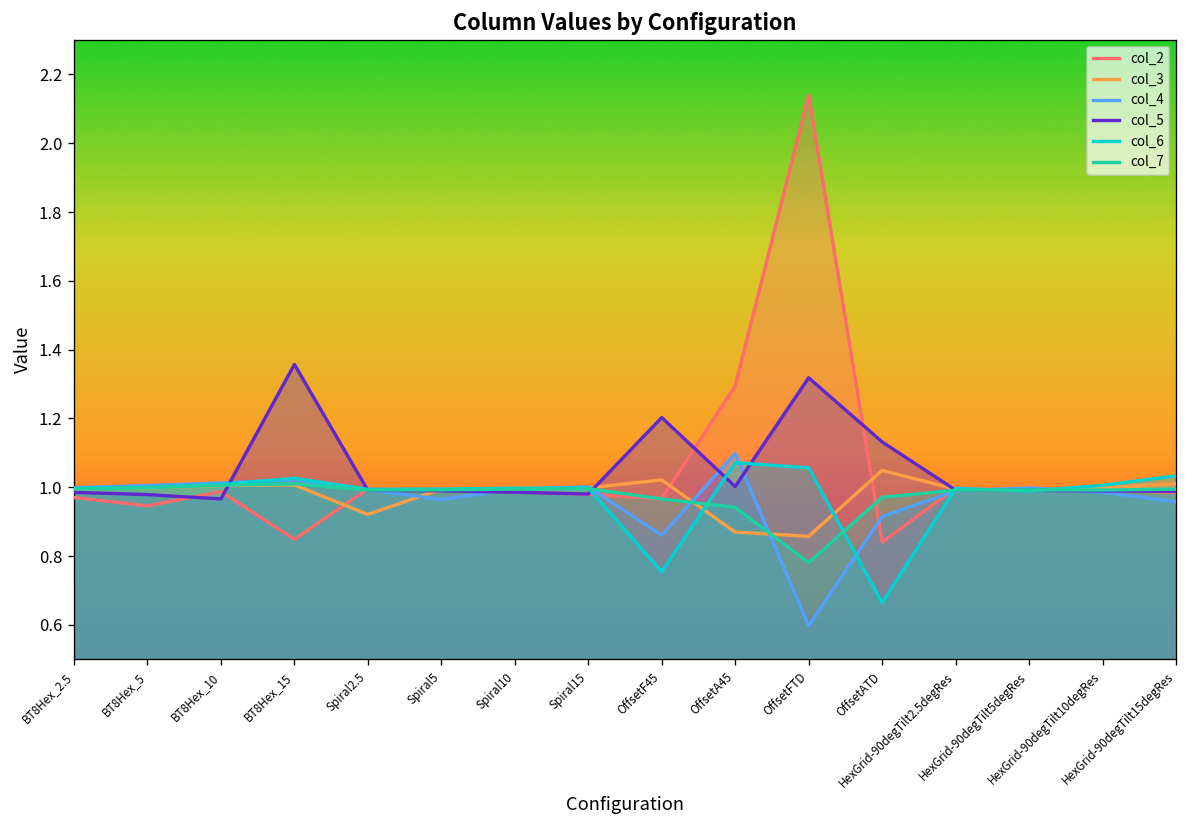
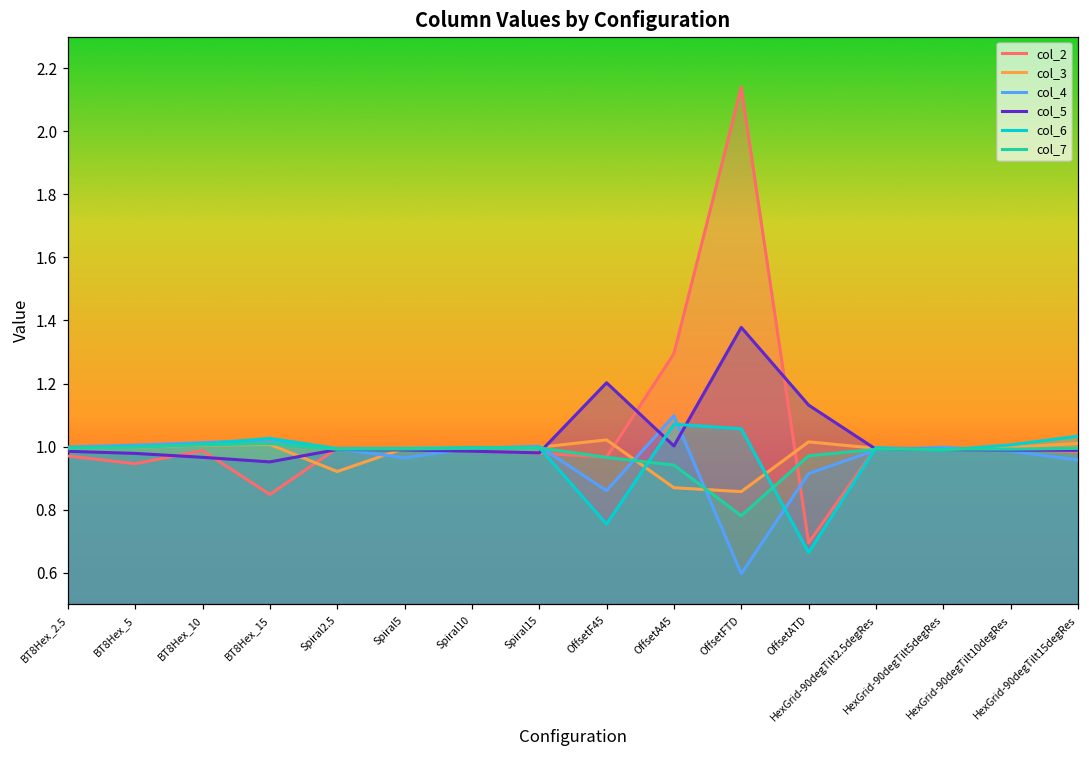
col_5, BT8Hex_15: 1.36 -> 0.95
col_5, OffsetFTD: 1.32 -> 1.38
col_2, OffsetATD: 0.84 -> 0.70
col_3, OffsetATD: 1.05 -> 1.02
